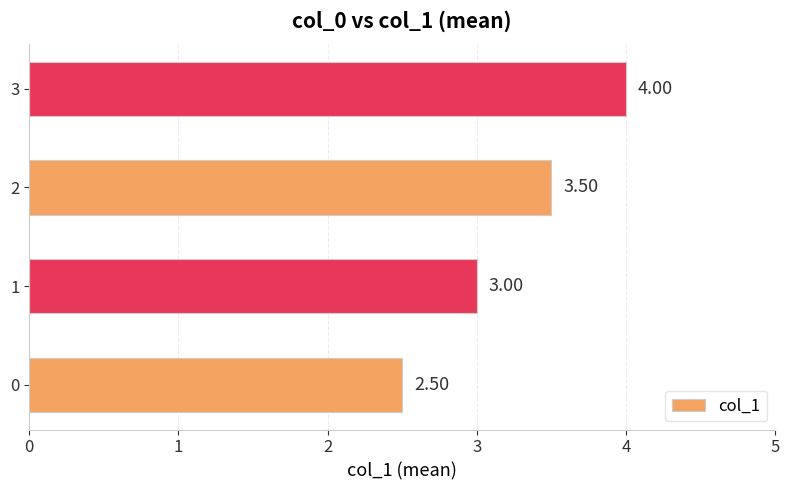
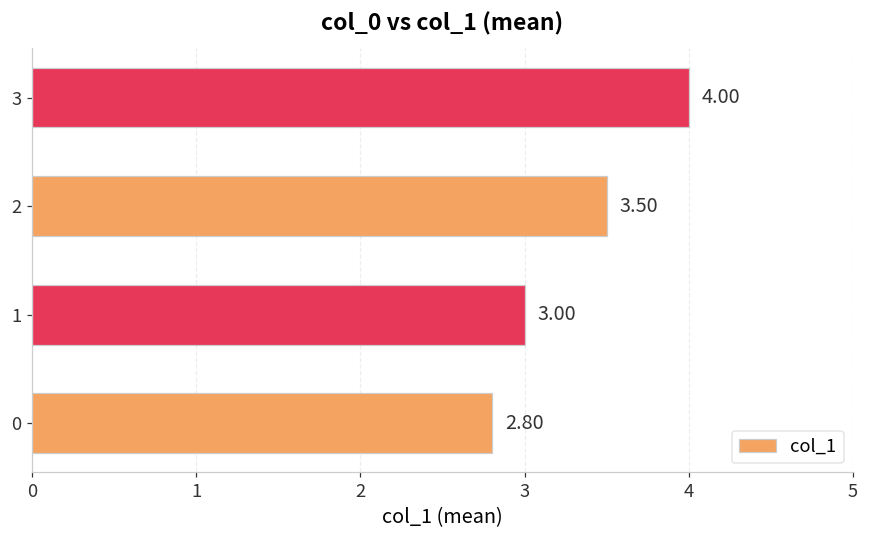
0: 2.50 -> 2.80
